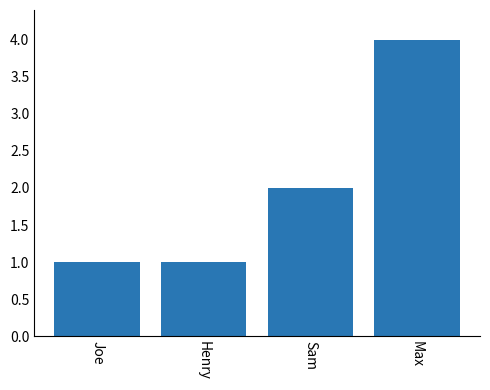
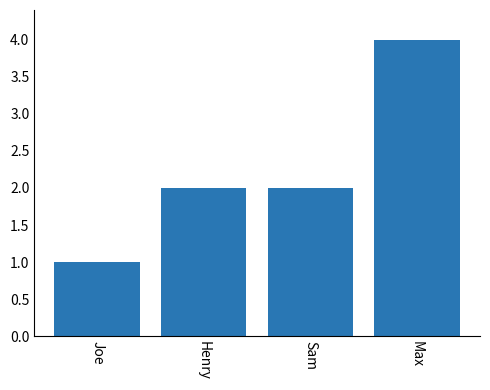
Henry: 1 -> 2
